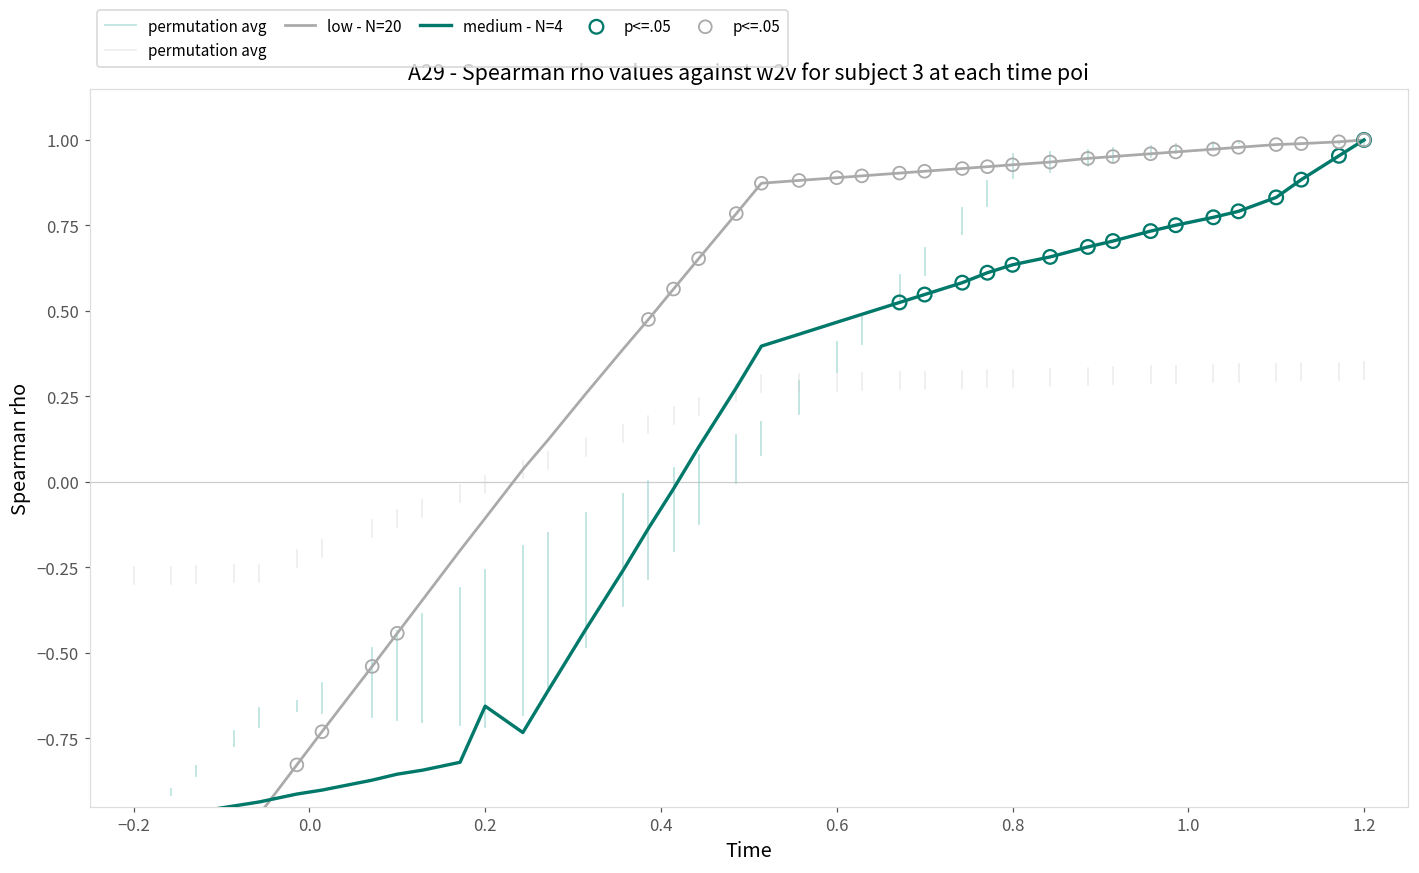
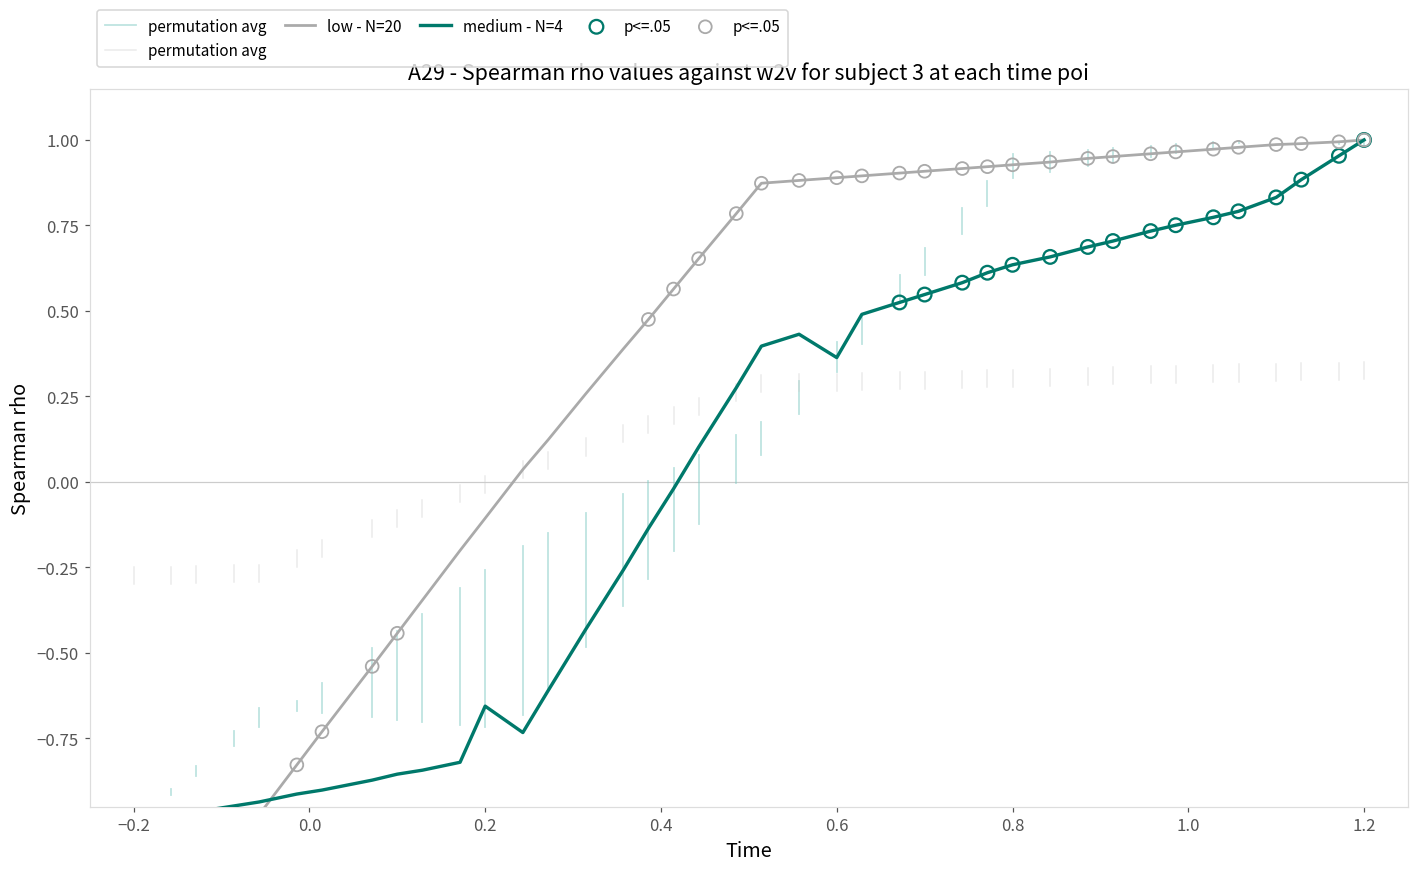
medium - N=4, 0.6: 0.47 -> 0.36
